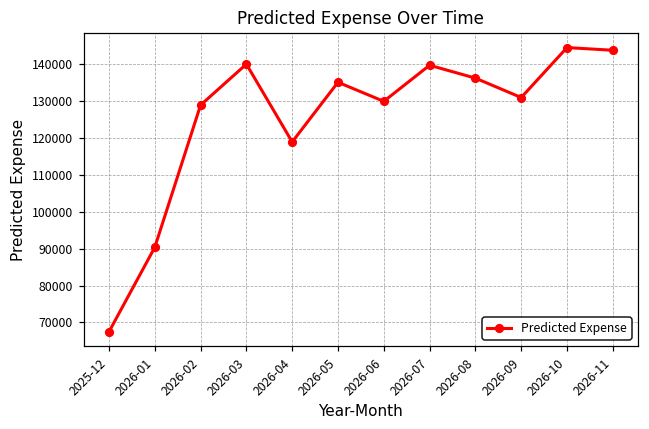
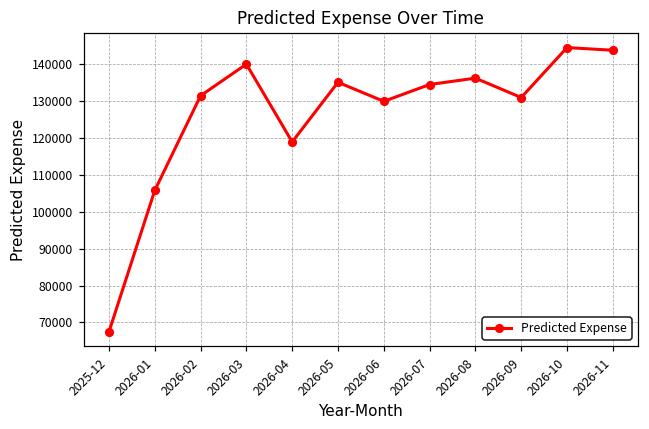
2026-01: 90000 -> 106000
2026-02: 129000 -> 131000
2026-07: 140000 -> 135000
